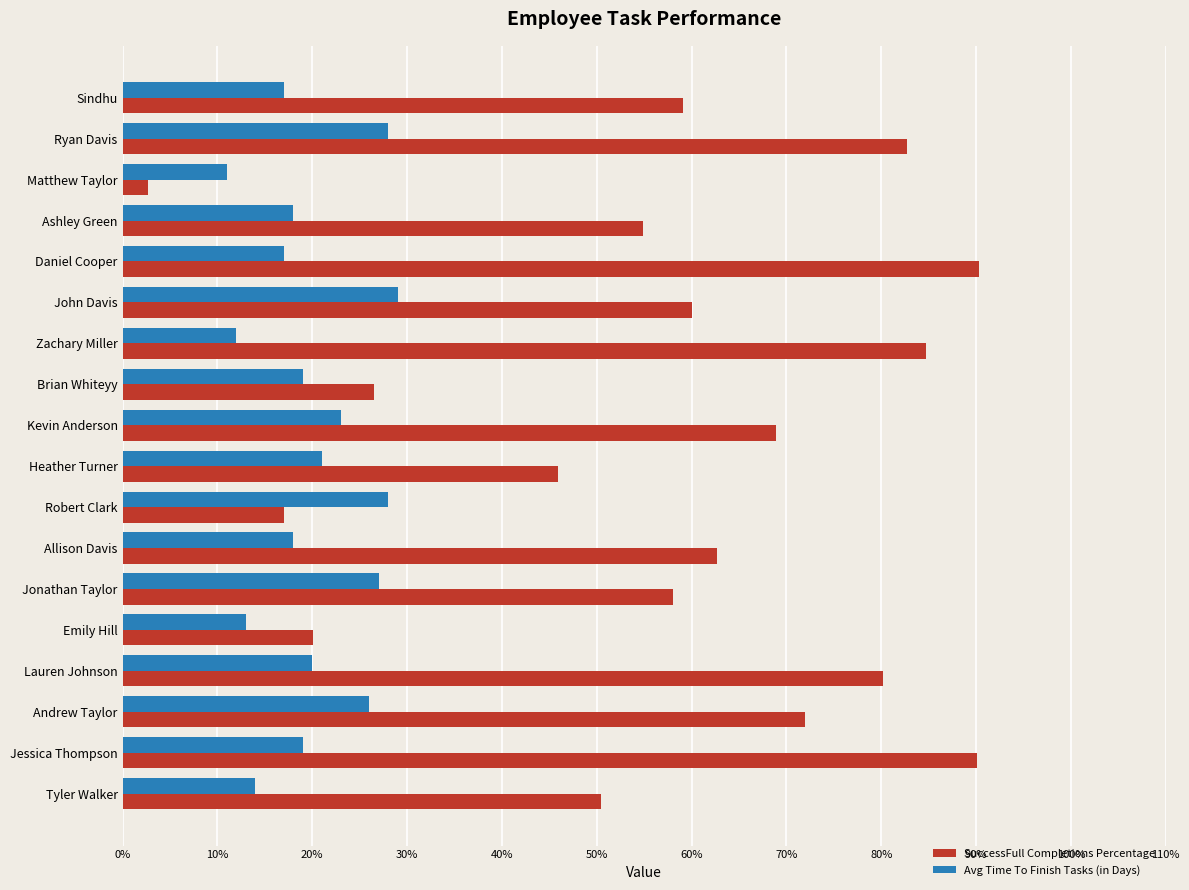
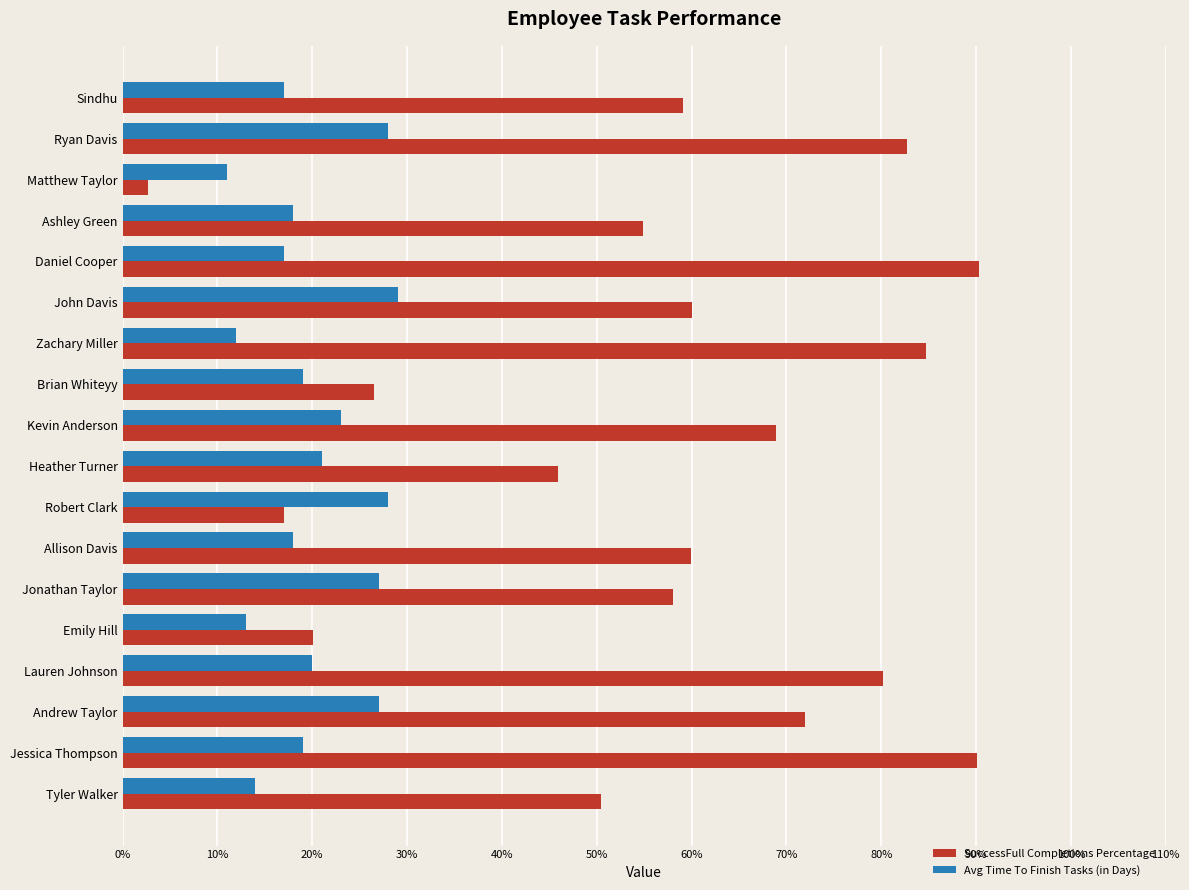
SuccessFull Completions Percentage, Allison Davis: 63% -> 60%
Avg Time To Finish Tasks (in Days), Andrew Taylor: 26% -> 27%
